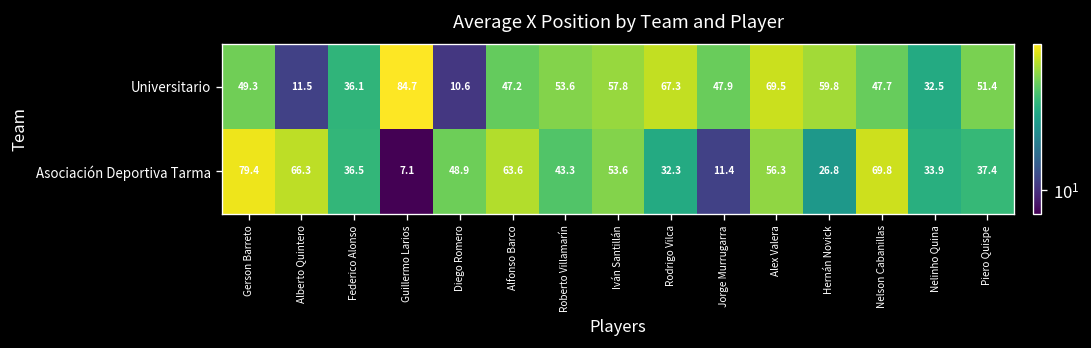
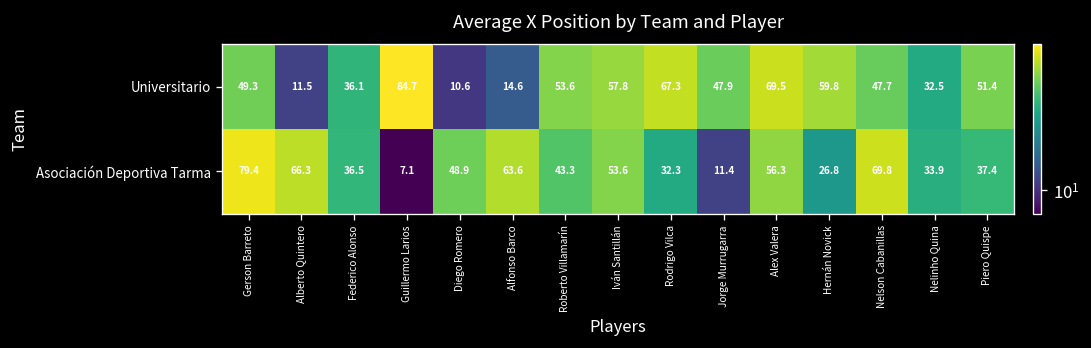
Universitario, Alfonso Barco: 47.2 -> 14.6
